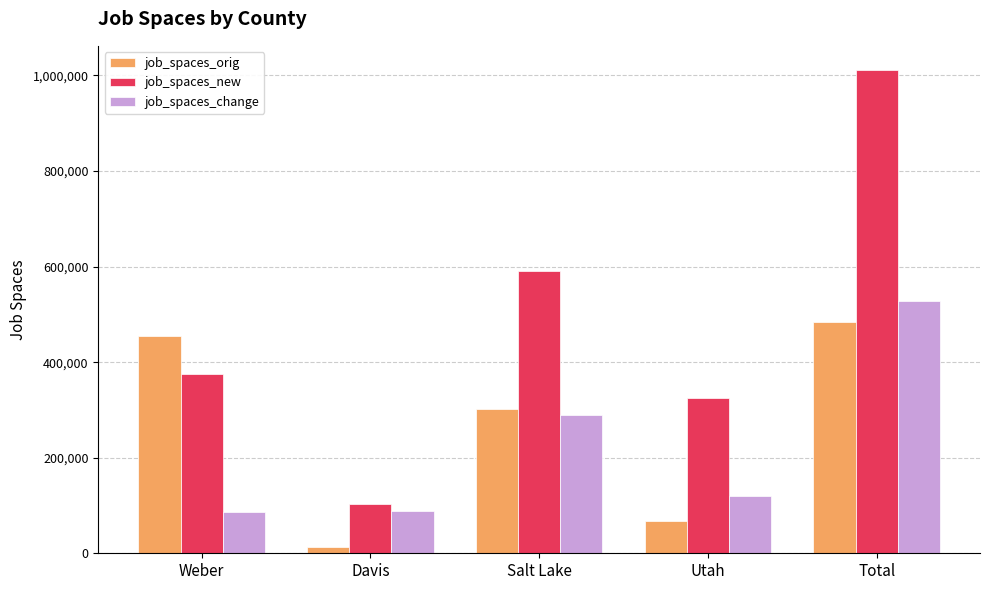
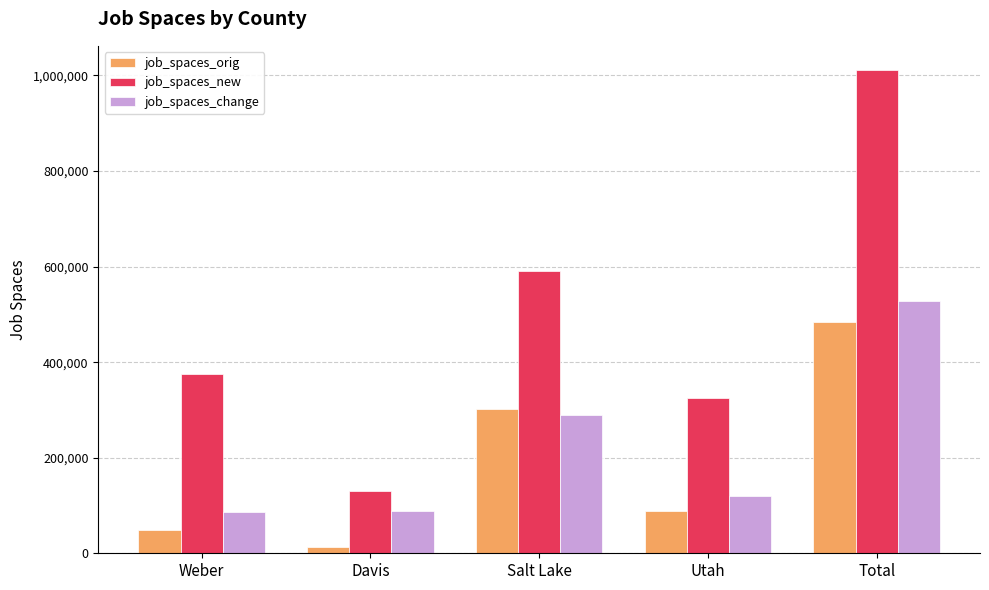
job_spaces_orig, Weber: 450,000 -> 50,000
job_spaces_new, Davis: 100,000 -> 130,000
job_spaces_orig, Utah: 70,000 -> 90,000
